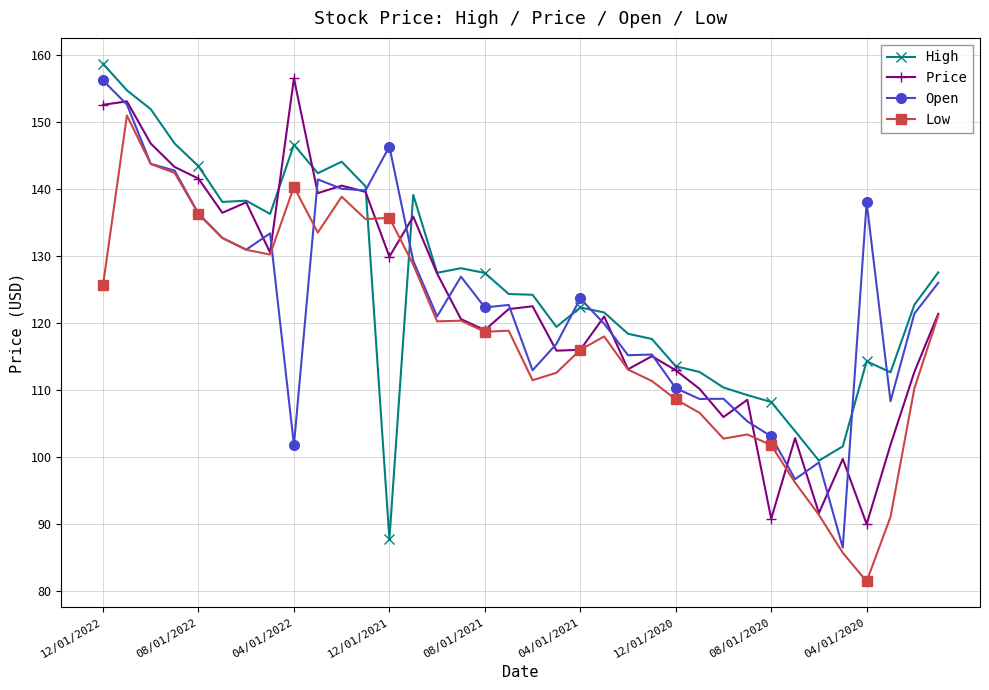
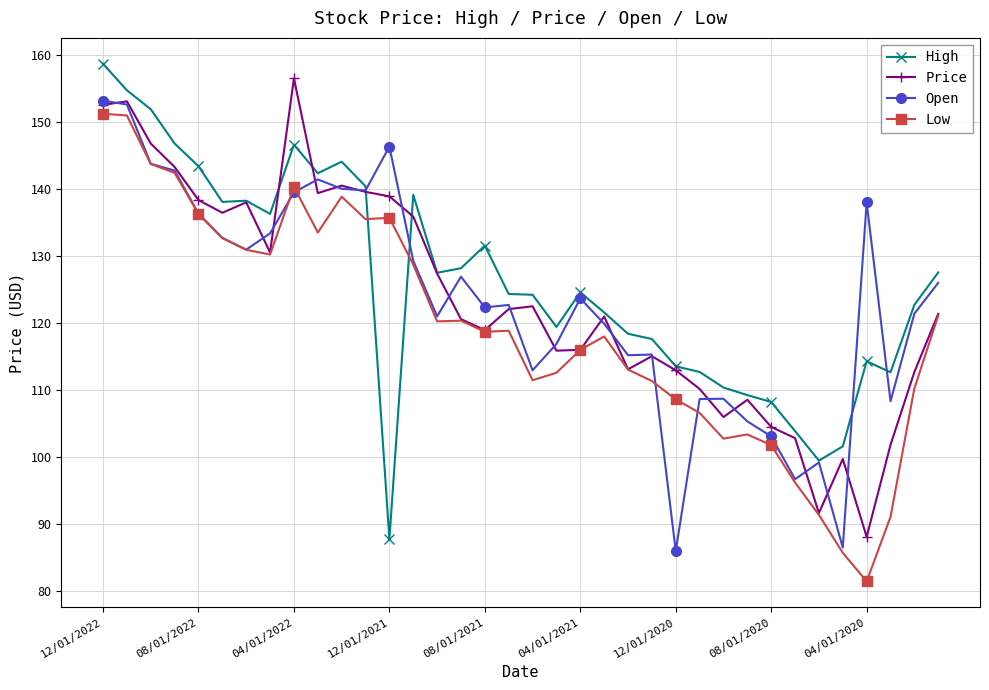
Open, 12/01/2022: 156 -> 153
Low, 12/01/2022: 126 -> 151
Price, 08/01/2022: 142 -> 138
Open, 04/01/2022: 102 -> 140
Price, 12/01/2021: 130 -> 139
High, 08/01/2021: 127 -> 132
High, 04/01/2021: 122 -> 125
Open, 12/01/2020: 110 -> 86
Price, 08/01/2020: 91 -> 105
Price, 04/01/2020: 90 -> 88
